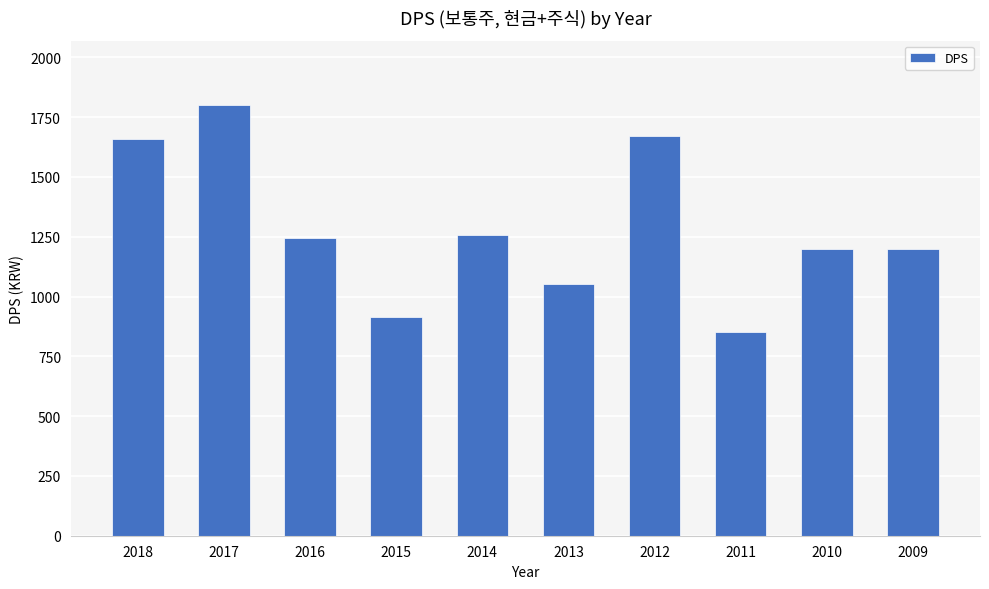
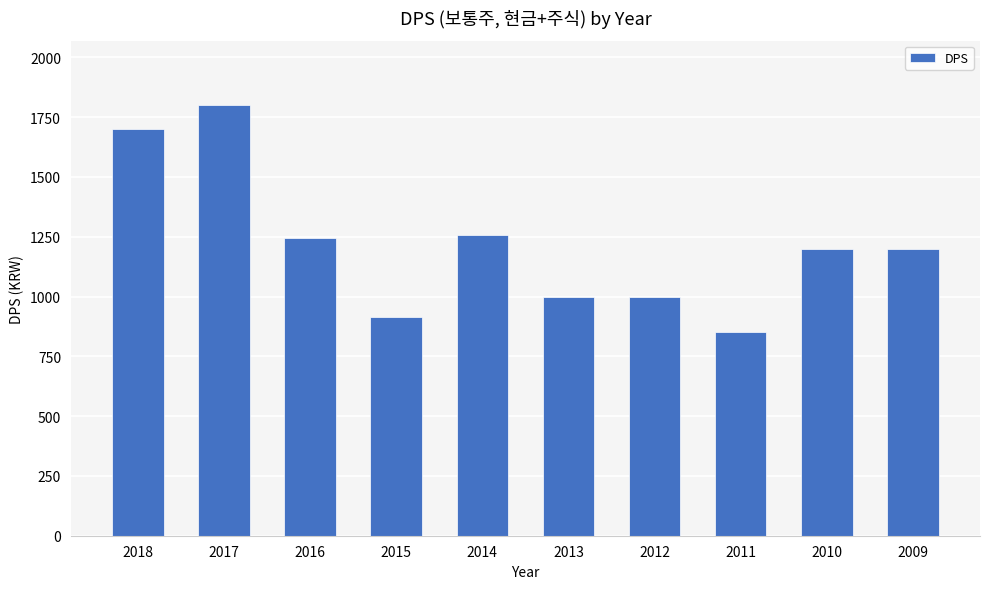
2018: 1660 -> 1700
2013: 1050 -> 1000
2012: 1670 -> 1000
